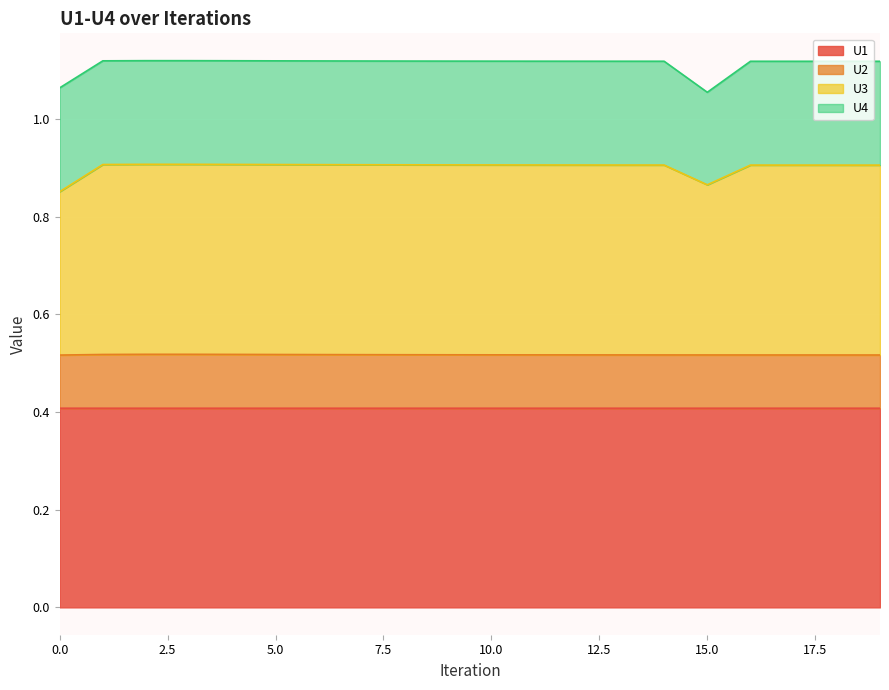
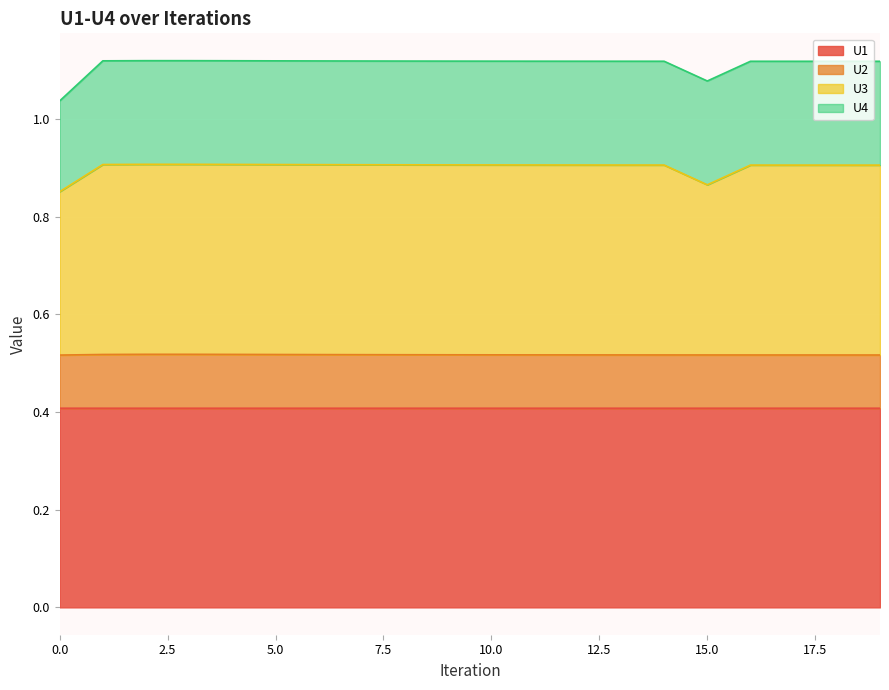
U4, 0.0: 0.21 -> 0.19
U4, 15.0: 0.19 -> 0.21
